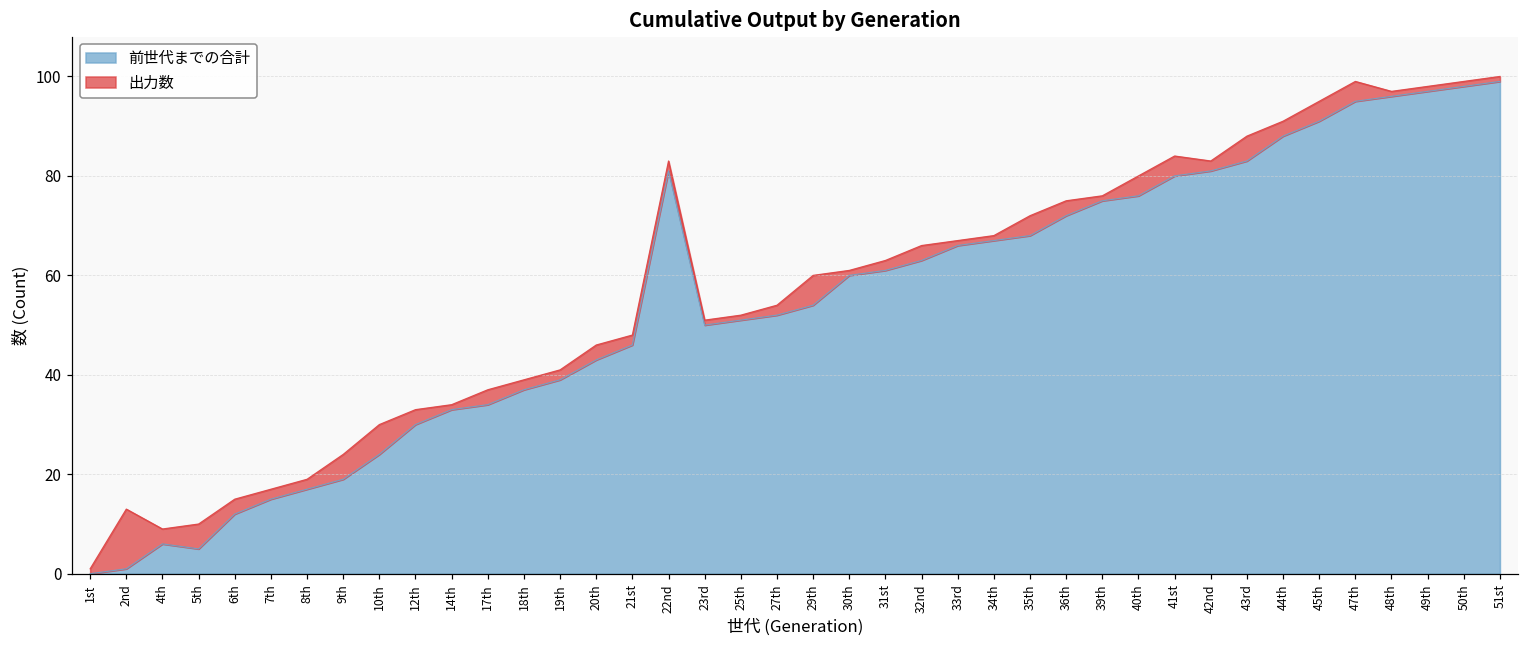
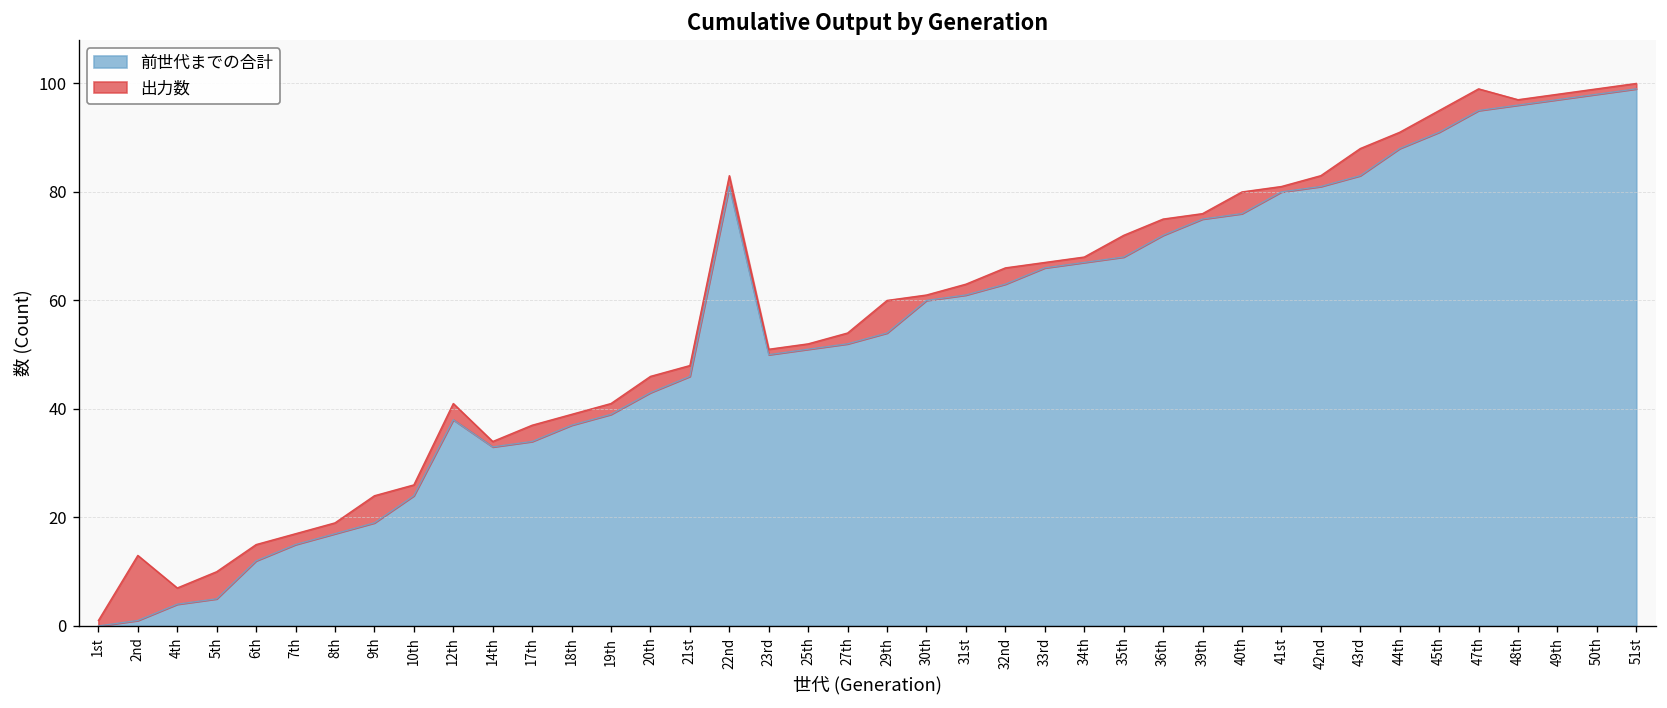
前世代までの合計, 4th: 6 -> 4
出力数, 10th: 6 -> 2
前世代までの合計, 12th: 30 -> 38
出力数, 41st: 4 -> 1
